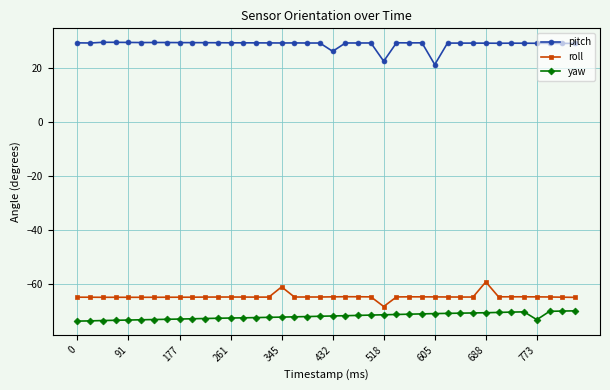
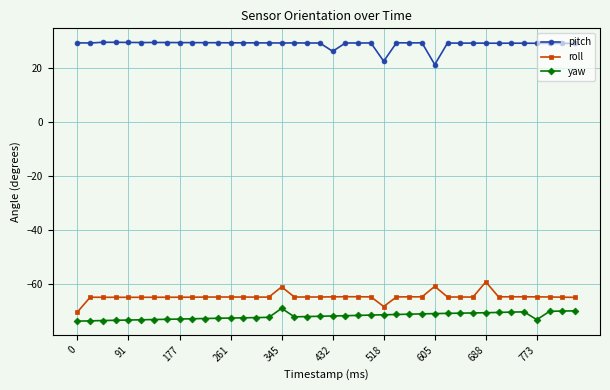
roll, 0: -65 -> -70
yaw, 345: -72 -> -69
roll, 605: -65 -> -61
